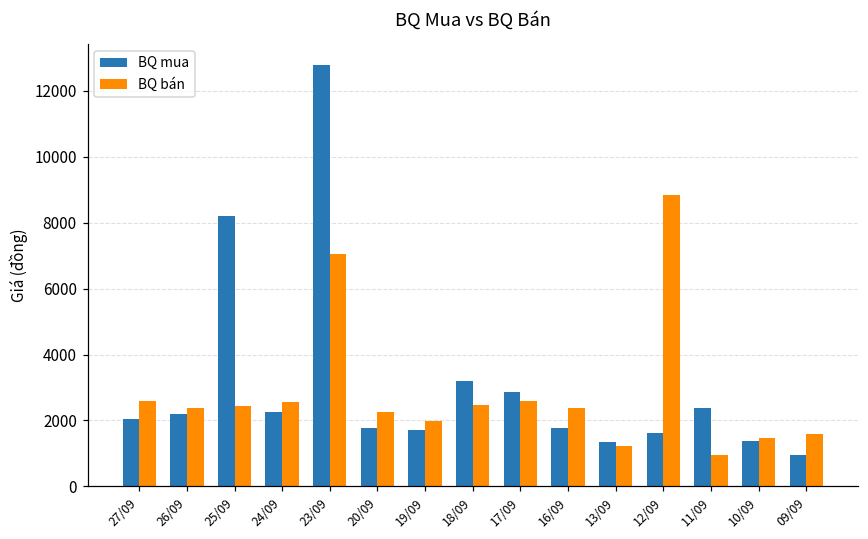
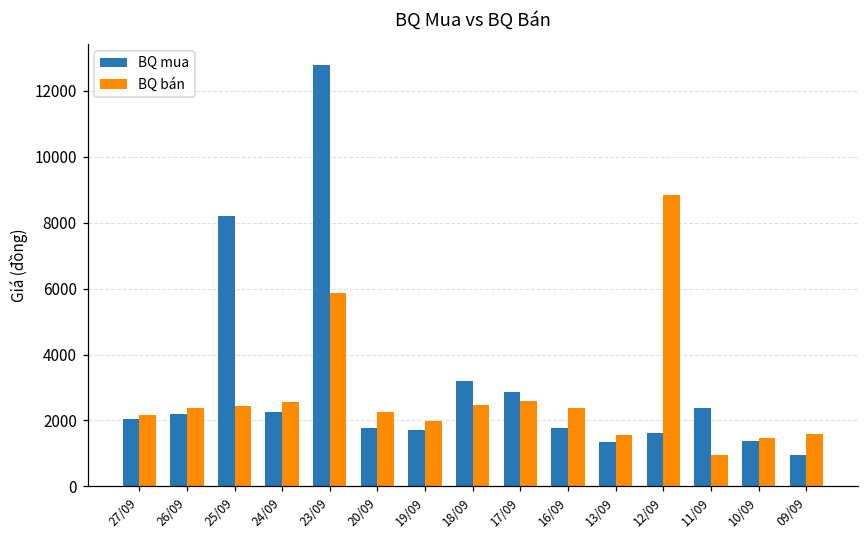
BQ bán, 27/09: 2600 -> 2200
BQ bán, 23/09: 7100 -> 5900
BQ bán, 13/09: 1200 -> 1600
